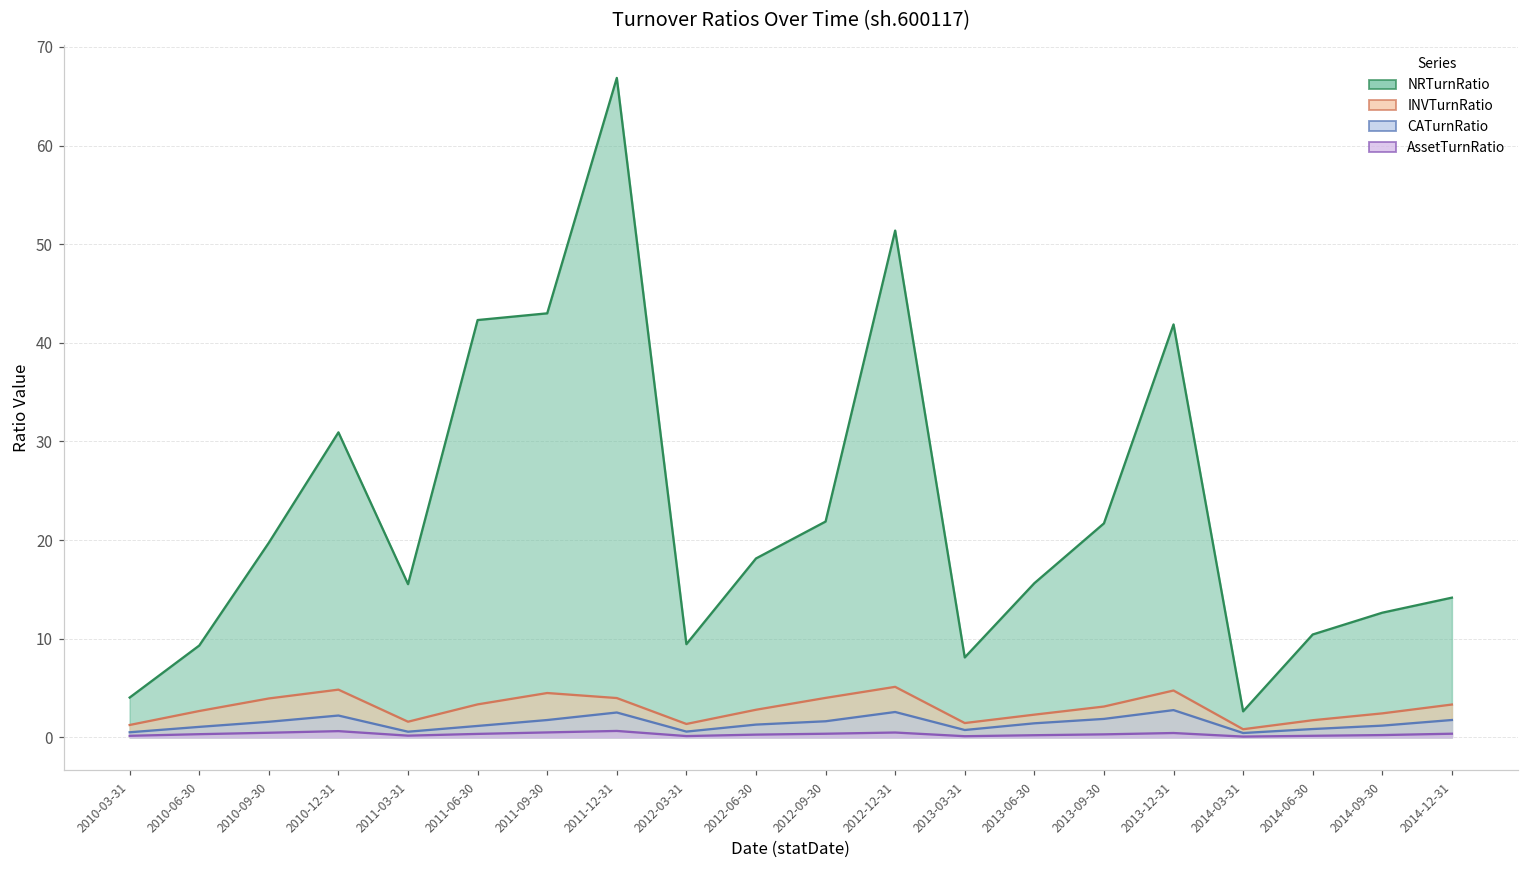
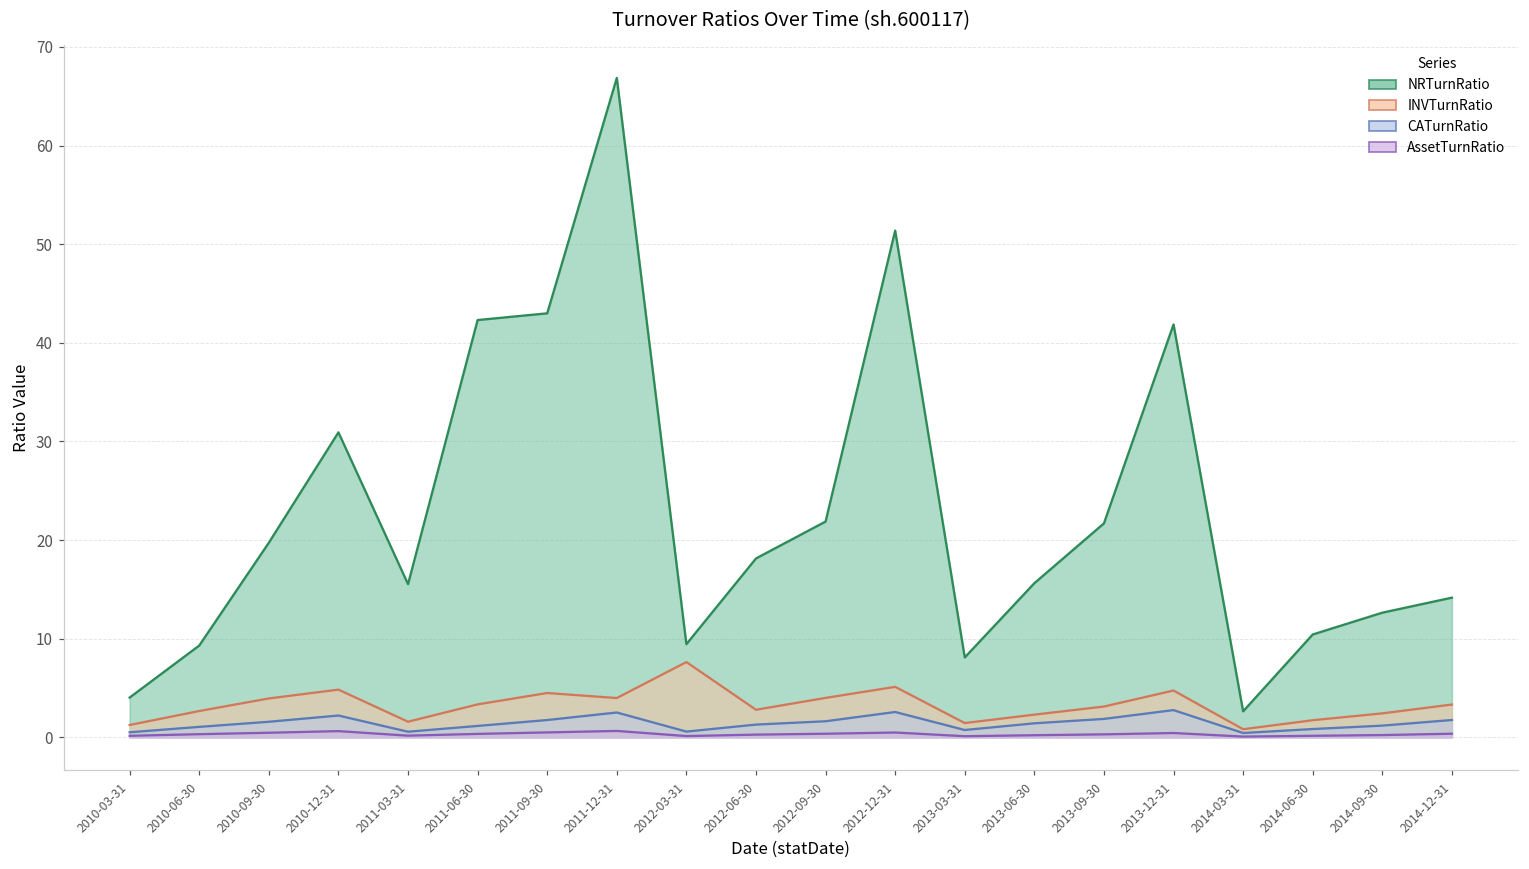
INVTurnRatio, 2012-03-31: 1 -> 8
